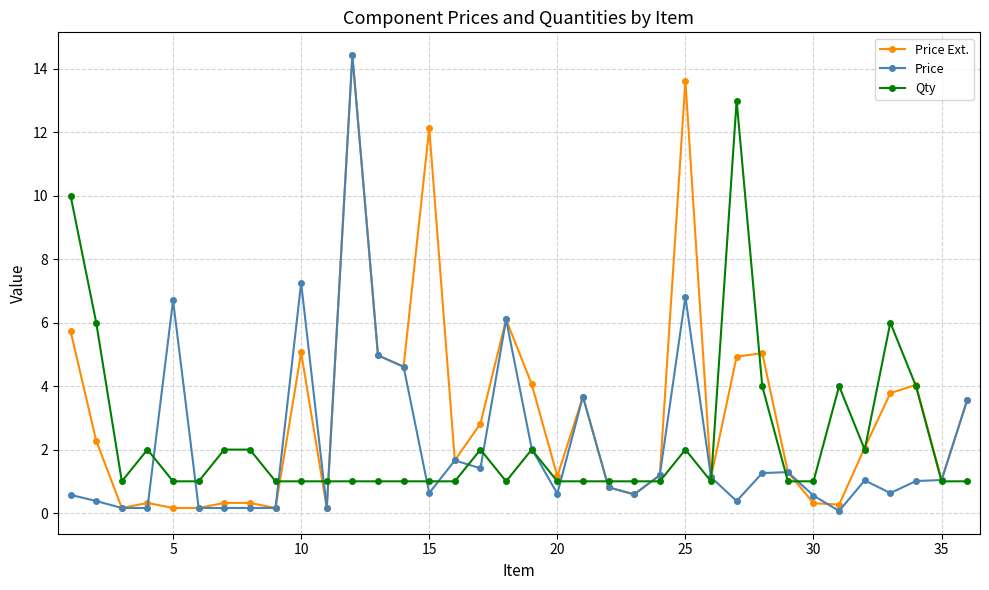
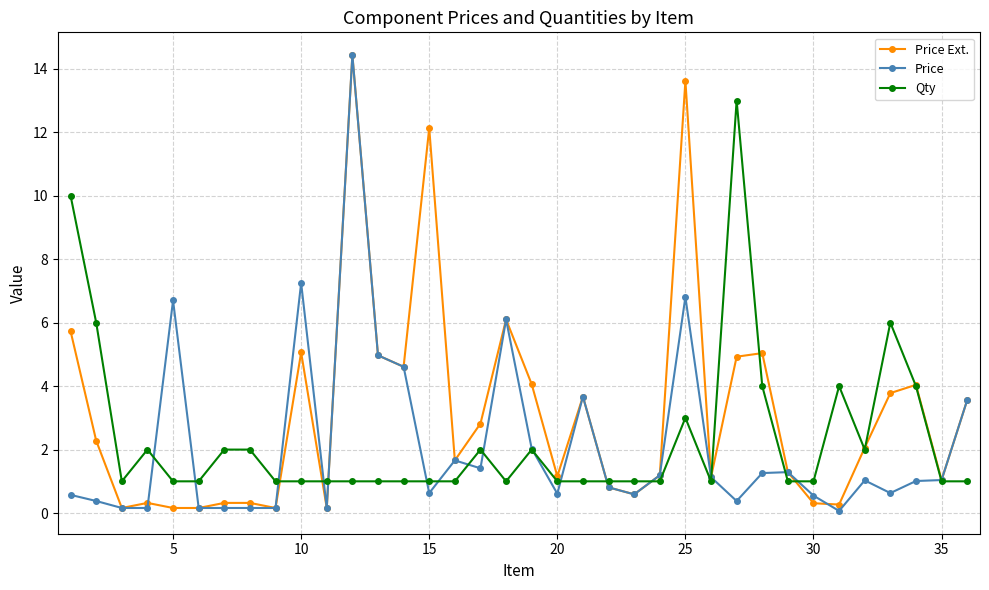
Qty, 25: 2 -> 3
